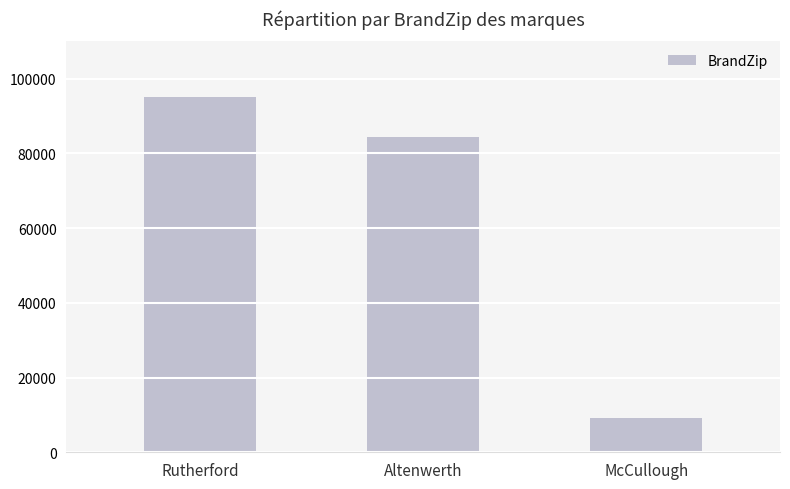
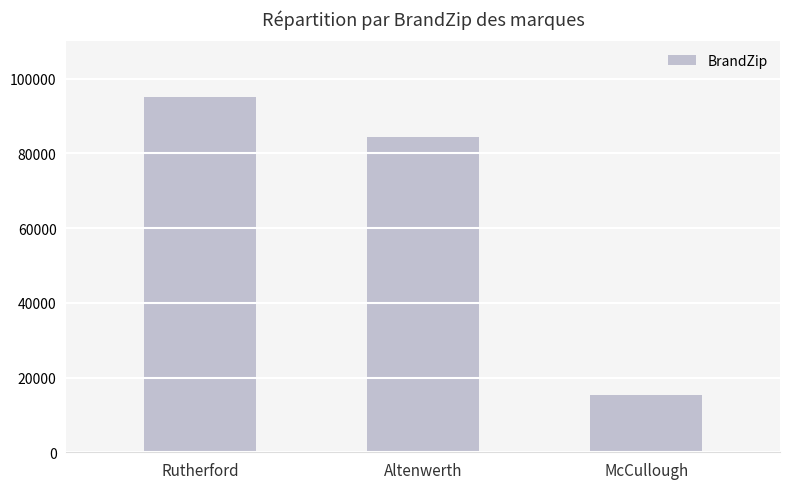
McCullough: 9000 -> 15000
